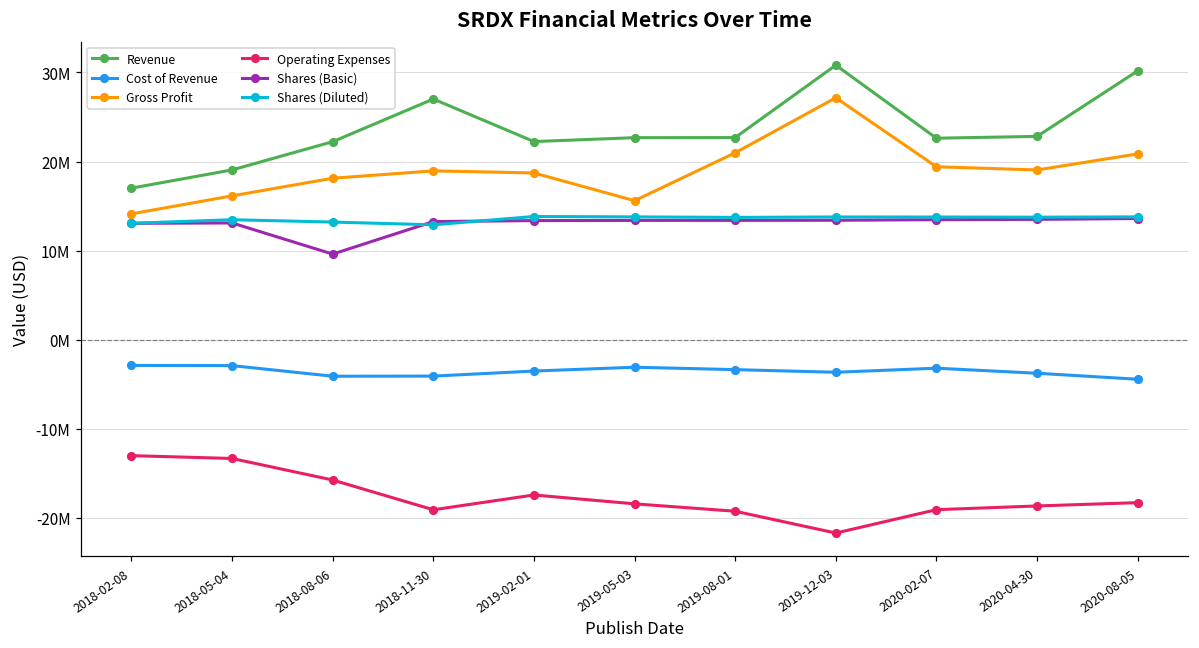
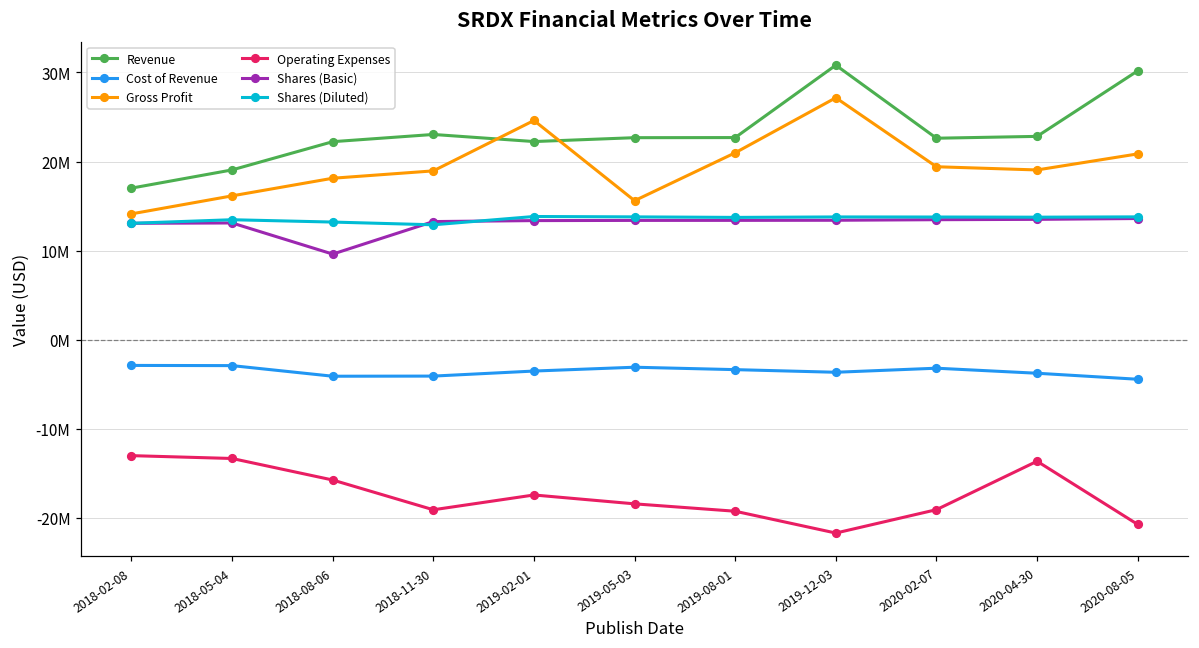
Revenue, 2018-11-30: 27000000 -> 23000000
Gross Profit, 2019-02-01: 19000000 -> 25000000
Operating Expenses, 2020-04-30: -19000000 -> -14000000
Operating Expenses, 2020-08-05: -18000000 -> -21000000
